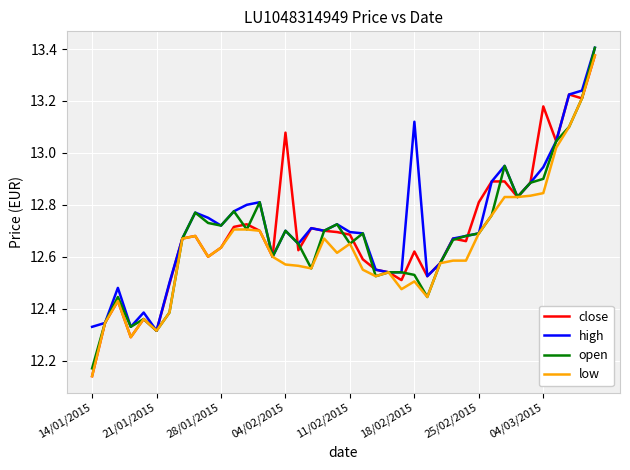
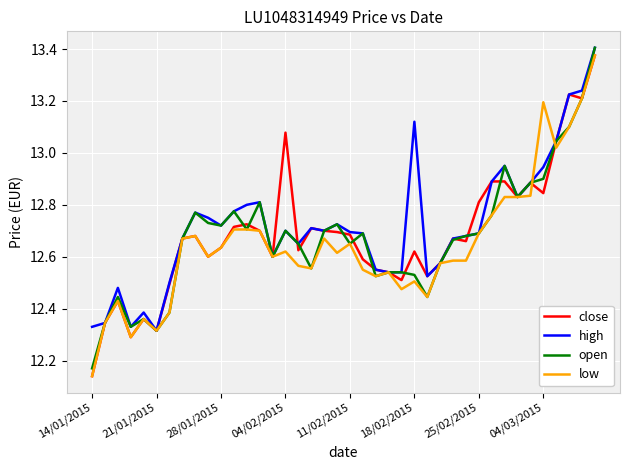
low, 04/02/2015: 12.57 -> 12.62
close, 04/03/2015: 13.18 -> 12.85
low, 04/03/2015: 12.85 -> 13.20
